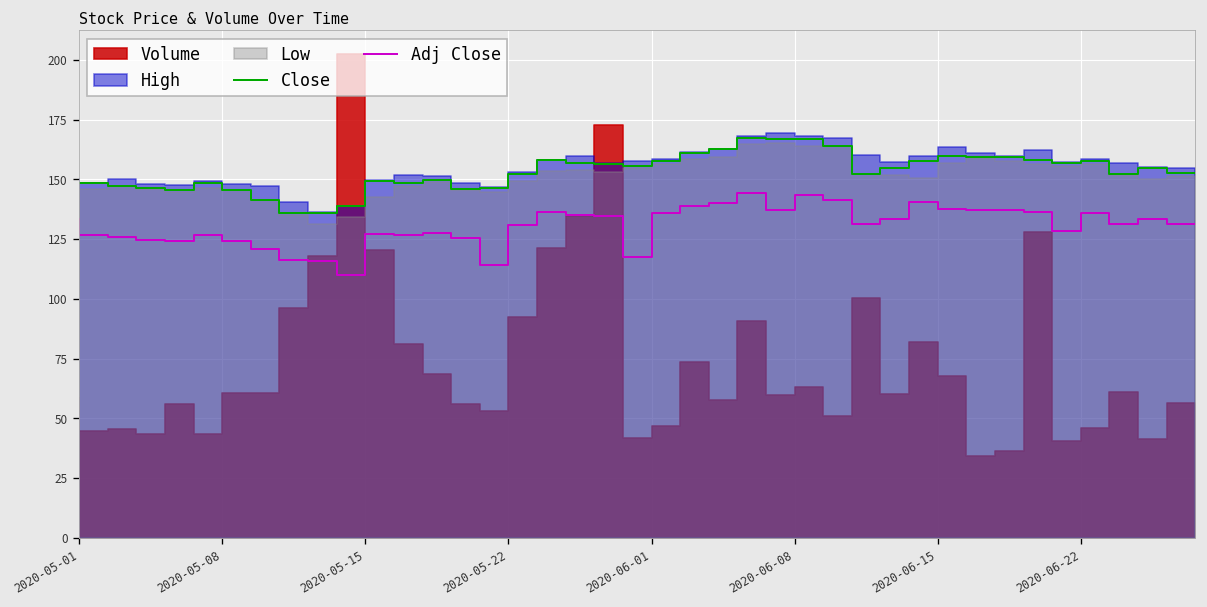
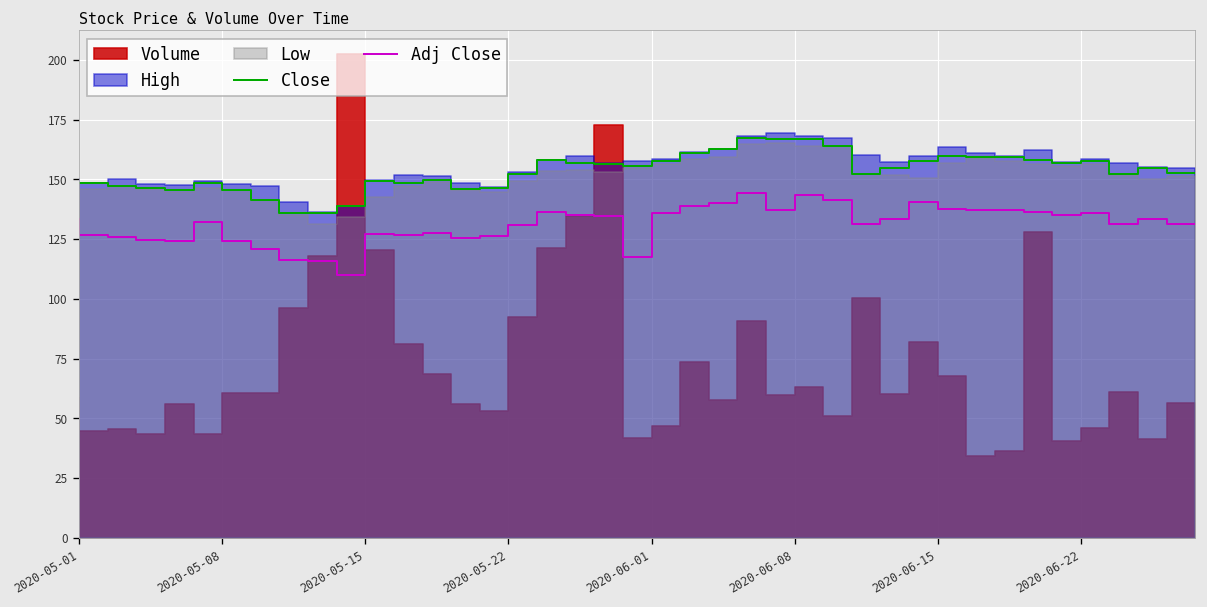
Adj Close, 2020-05-08: 127 -> 132
Adj Close, 2020-05-22: 114 -> 126
Adj Close, 2020-06-22: 129 -> 135
